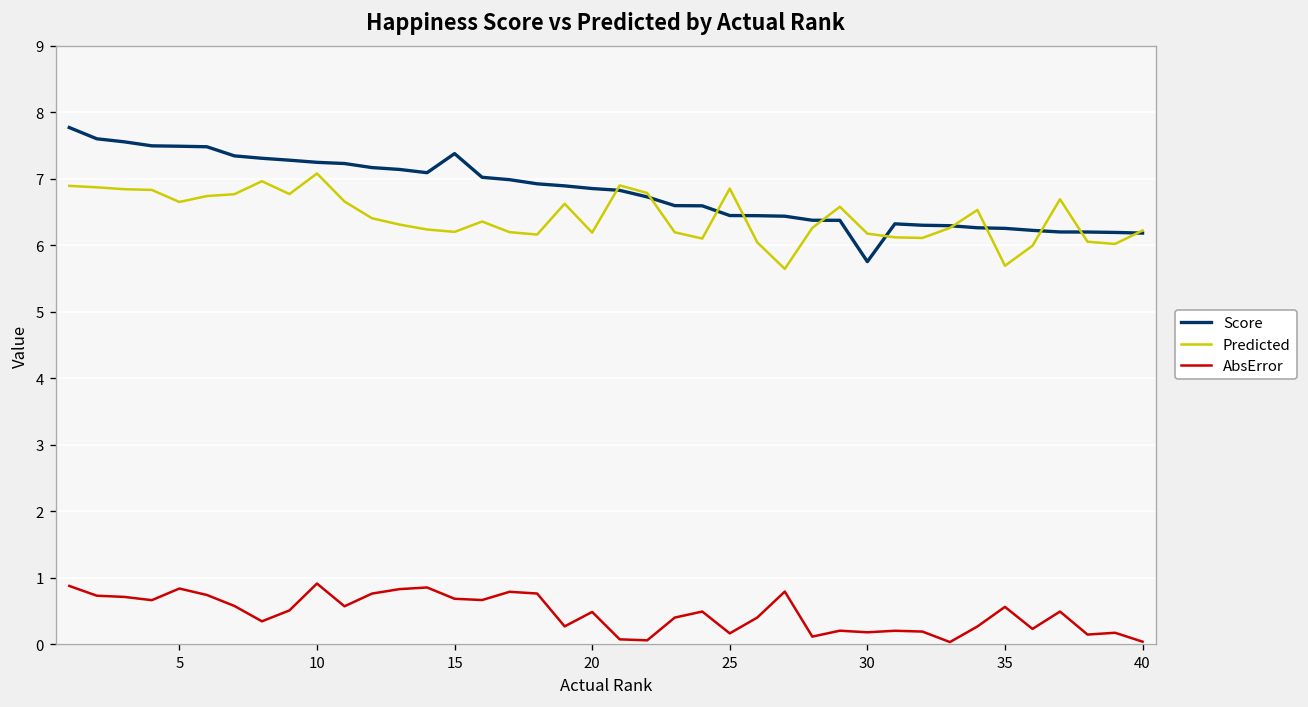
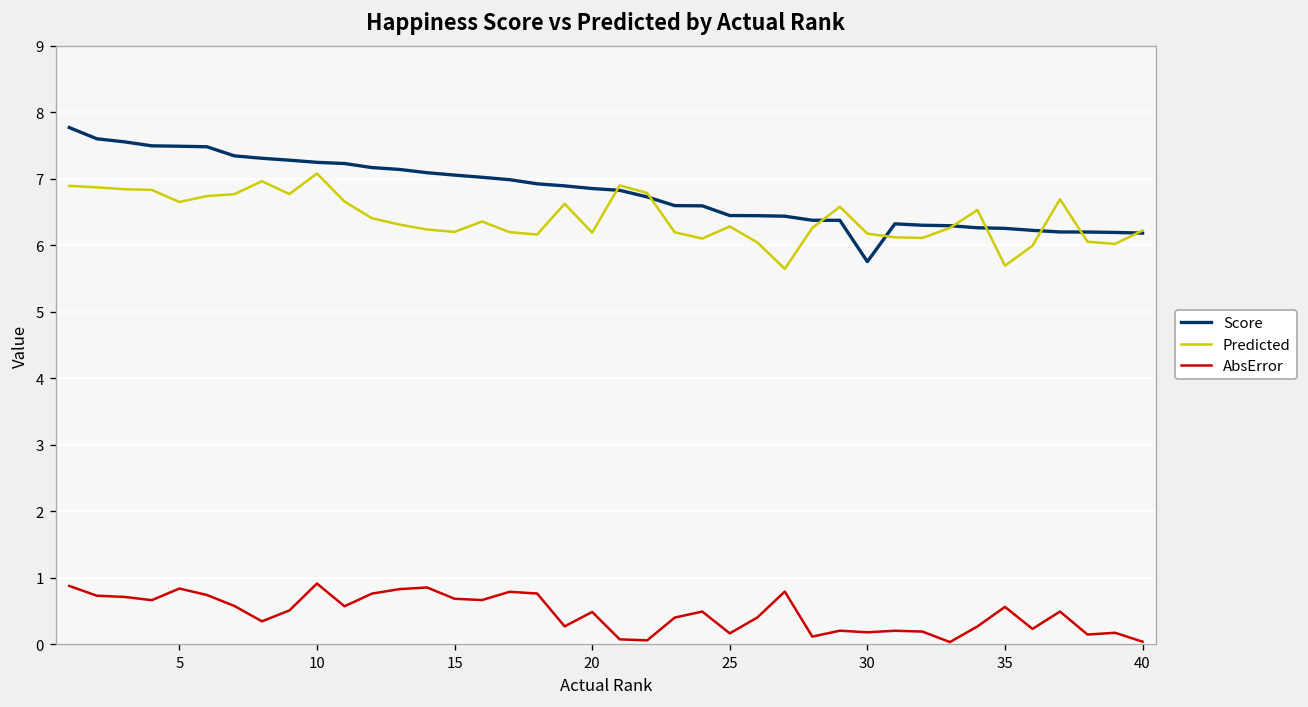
Score, 15: 7.4 -> 7.1
Predicted, 25: 6.9 -> 6.3
